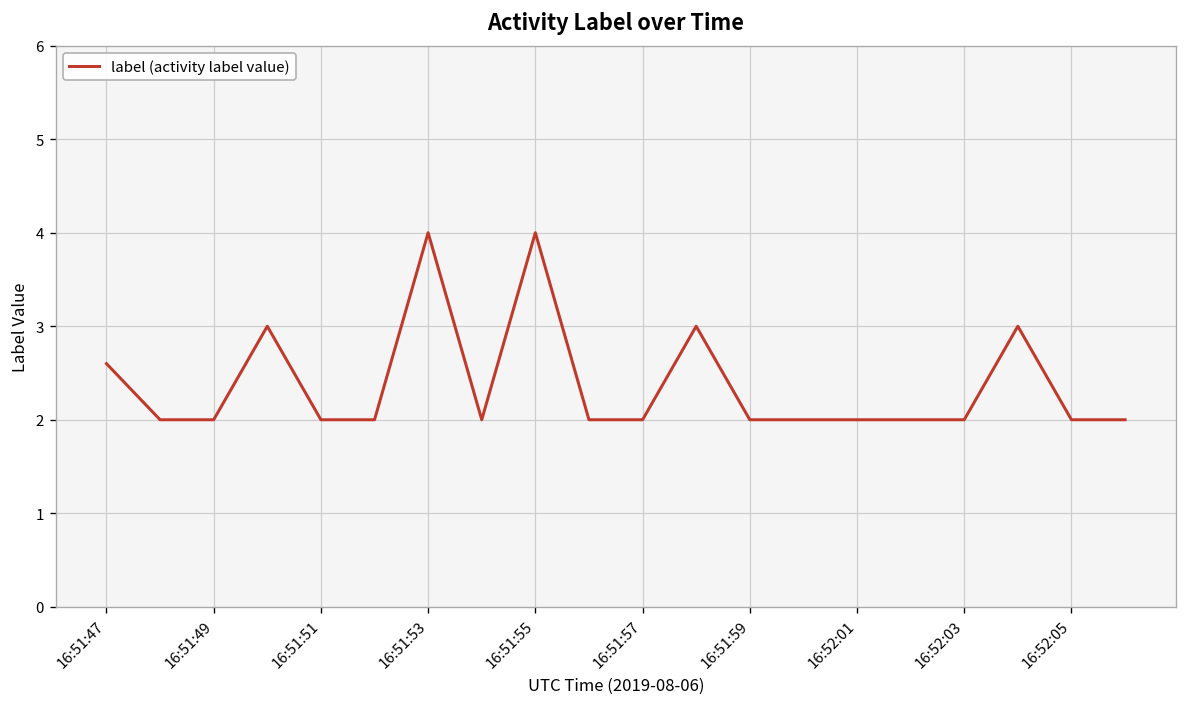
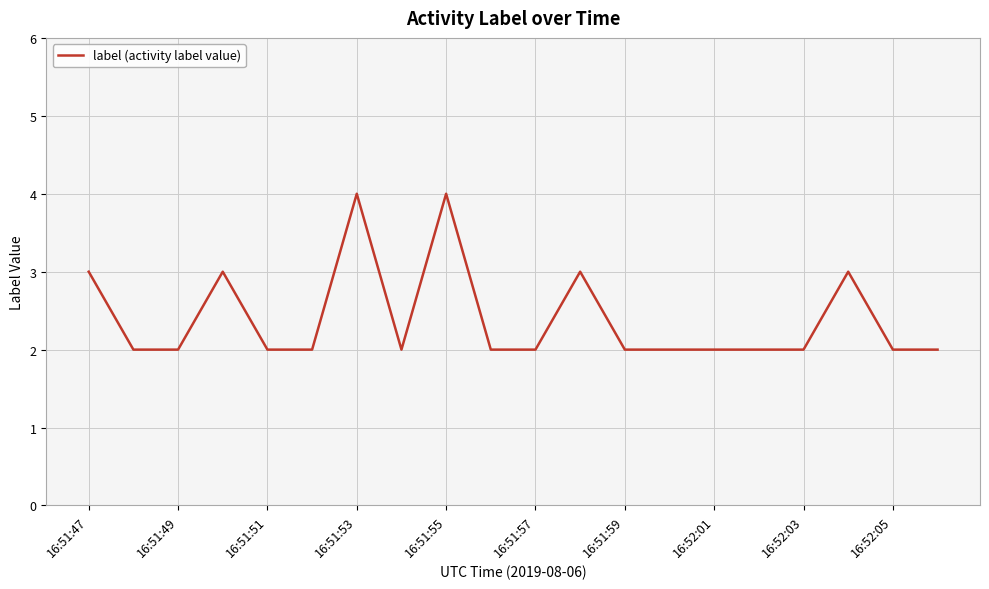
16:51:47: 2.6 -> 3.0
